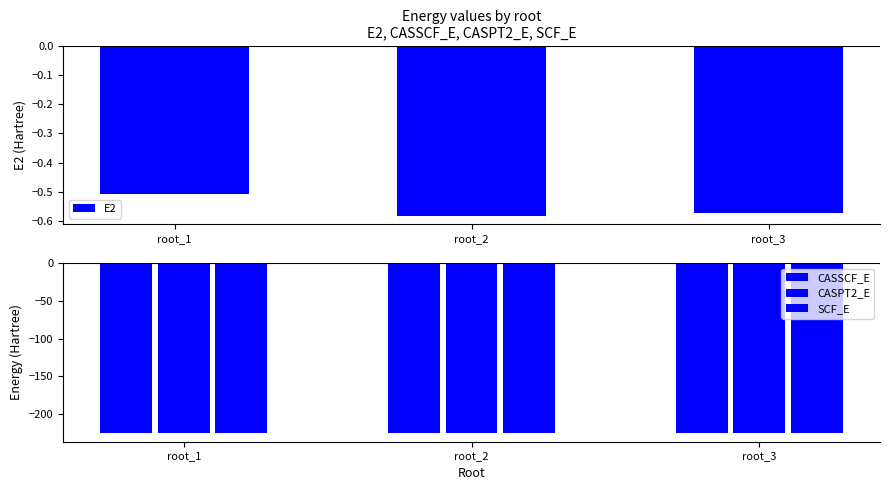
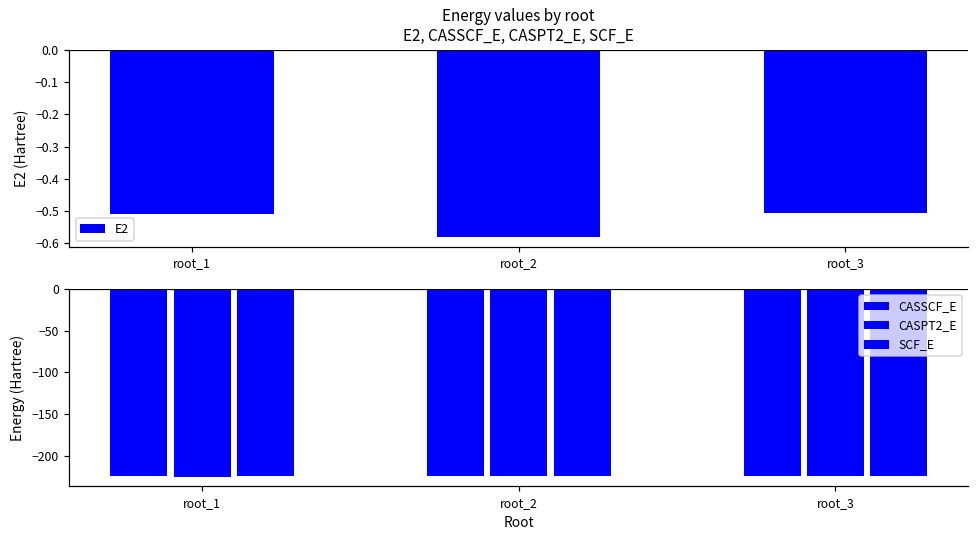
Energy values by root E2, CASSCF_E, CASPT2_E, SCF_E, root_3: -0.57 -> -0.51
